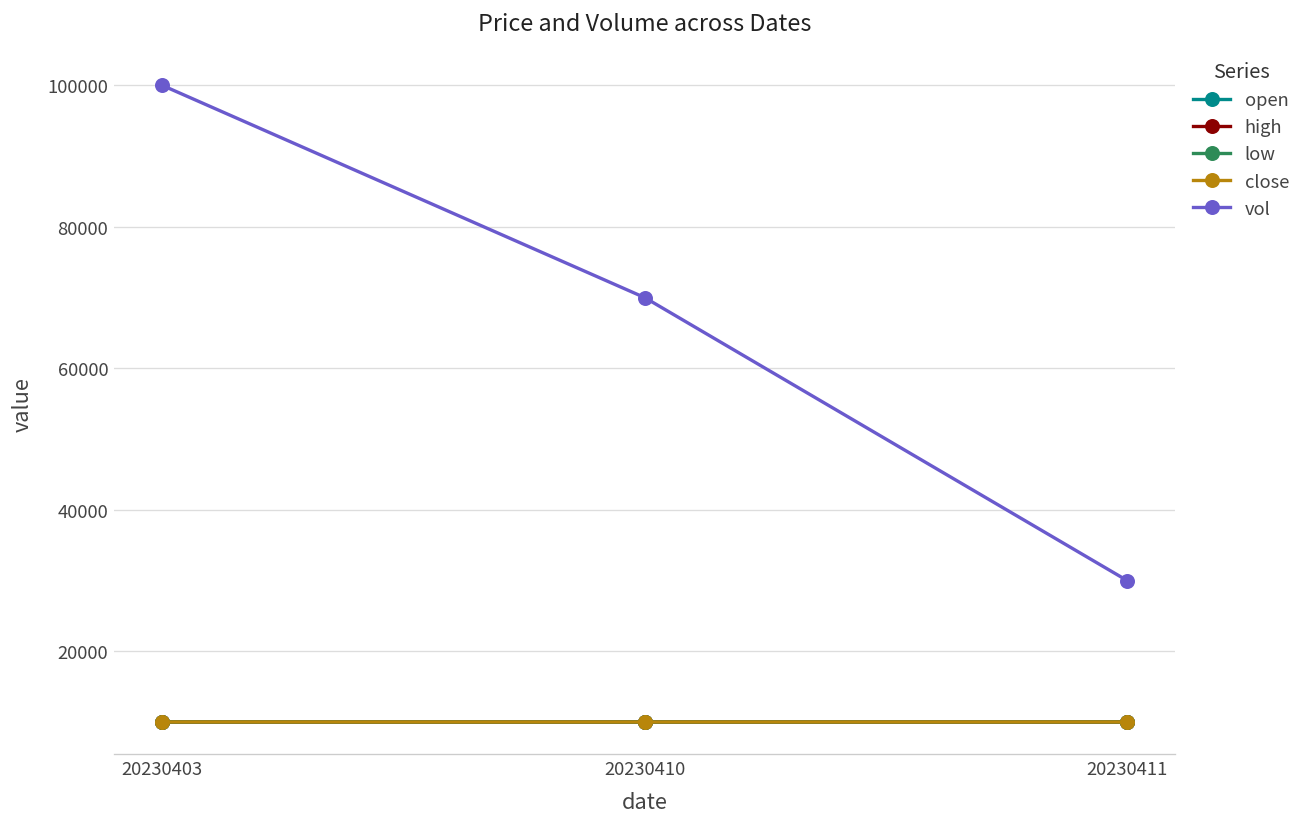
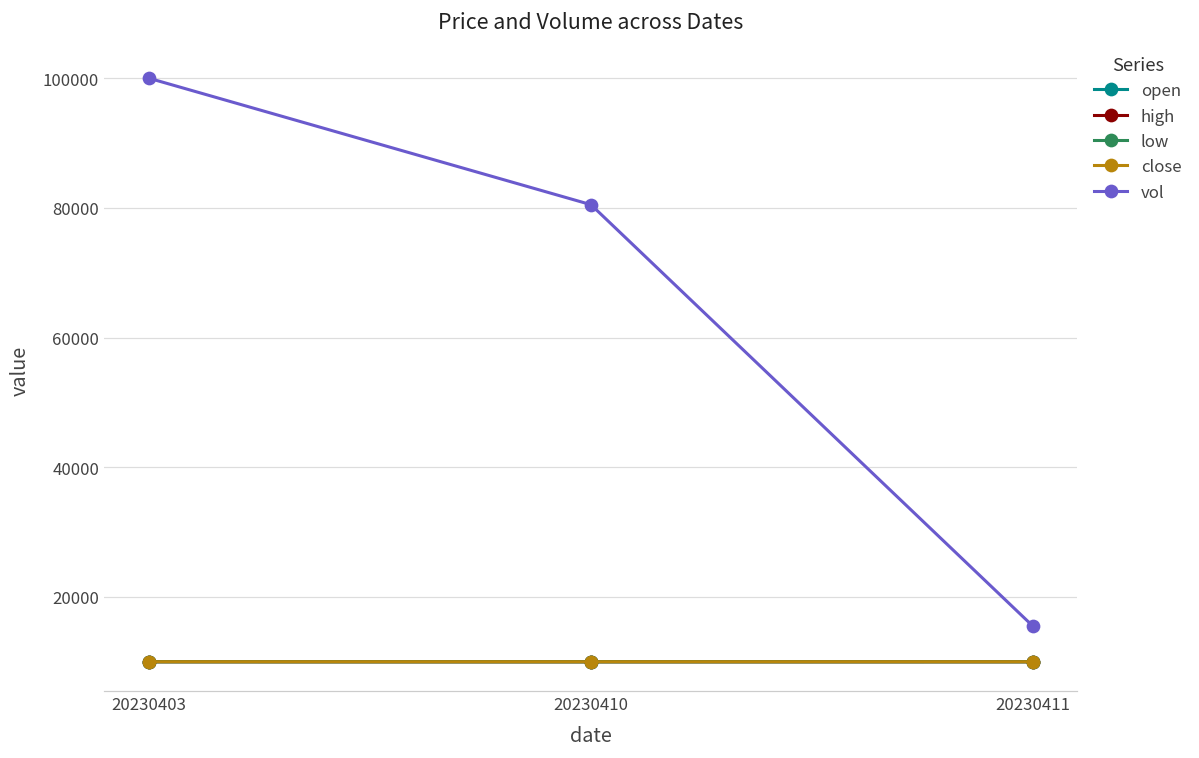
vol, 20230410: 70000 -> 80000
vol, 20230411: 30000 -> 15000
